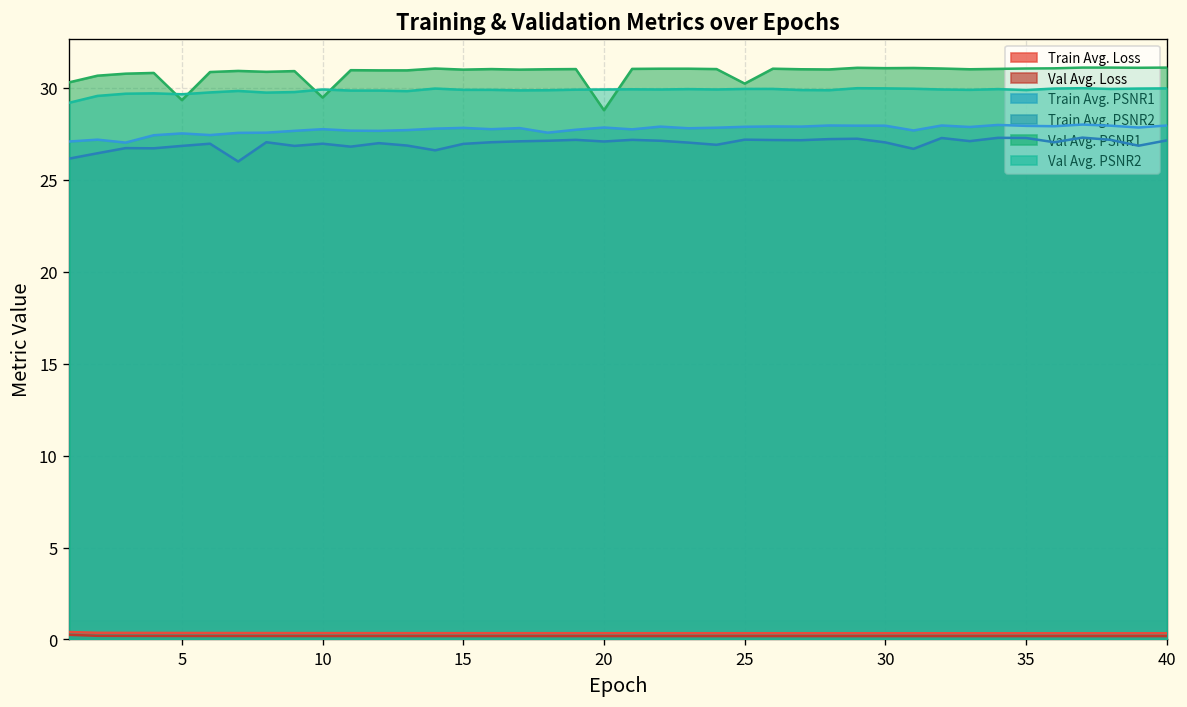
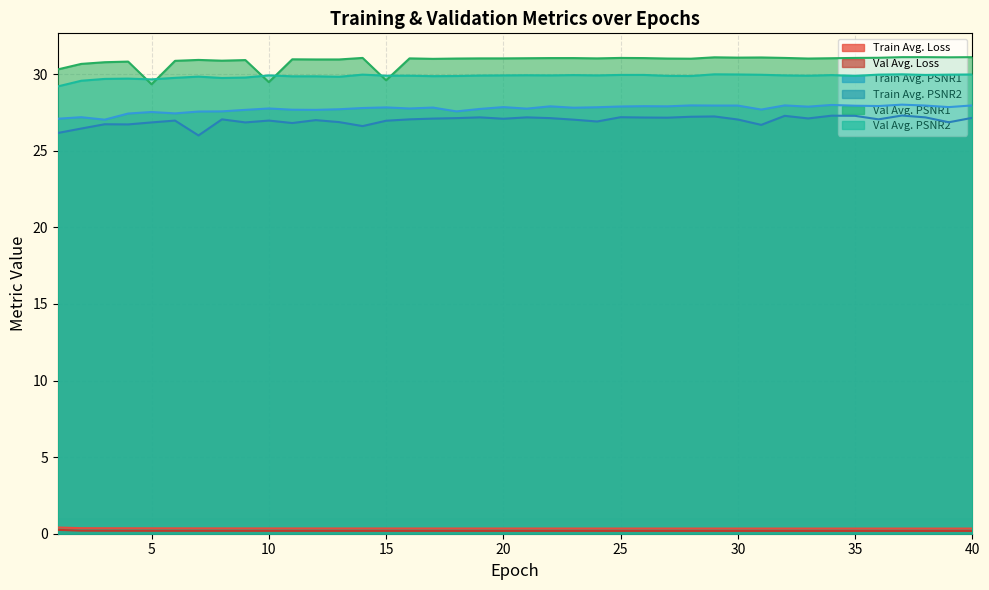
Val Avg. PSNR1, 15: 31.0 -> 29.6
Val Avg. PSNR1, 20: 28.8 -> 31.0
Val Avg. PSNR1, 25: 30.2 -> 31.1
